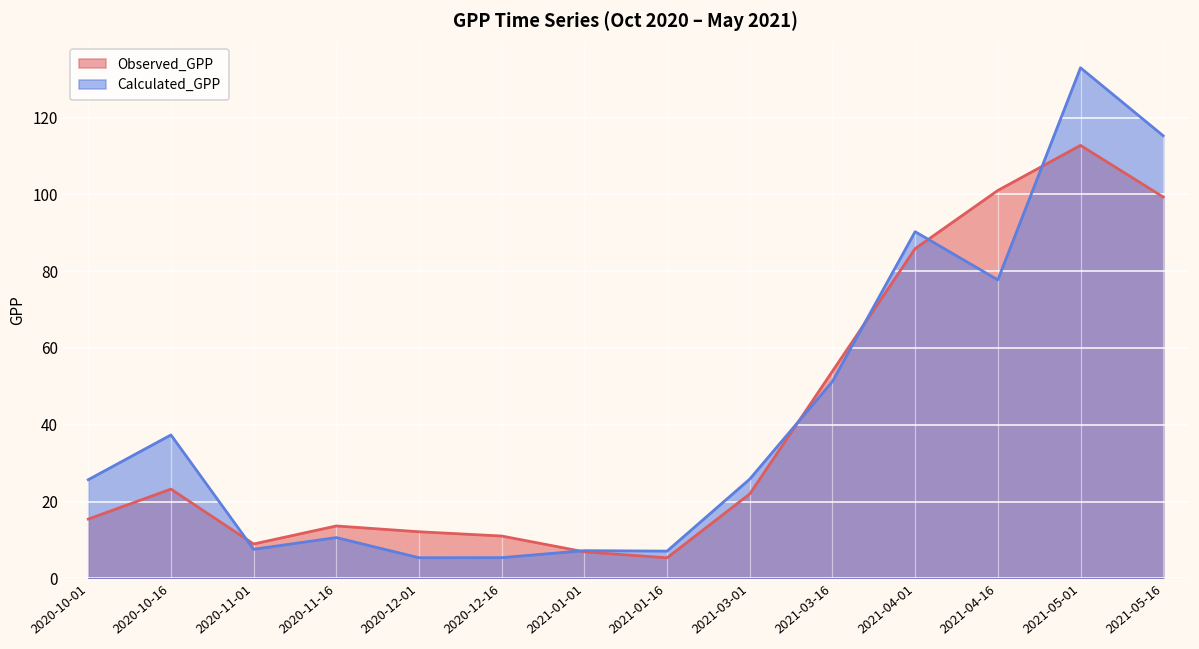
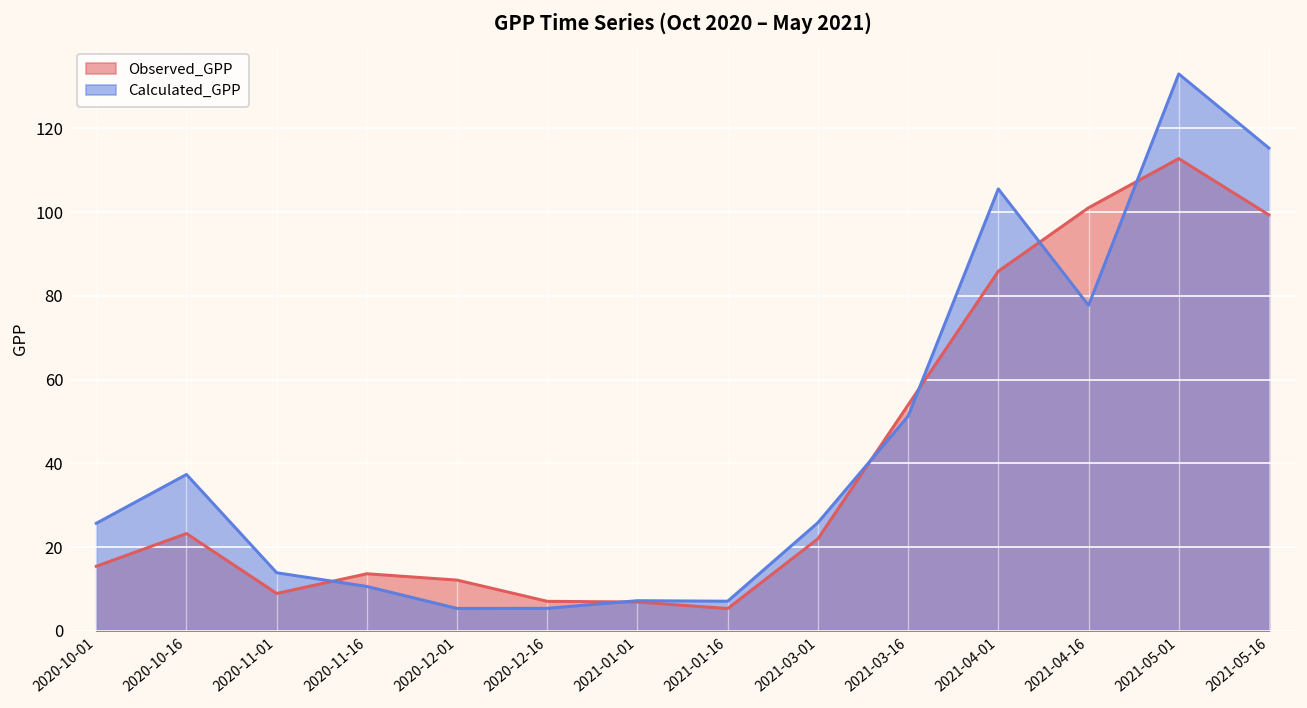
Calculated_GPP, 2020-11-01: 8 -> 14
Observed_GPP, 2020-12-16: 11 -> 7
Calculated_GPP, 2021-04-01: 90 -> 106
